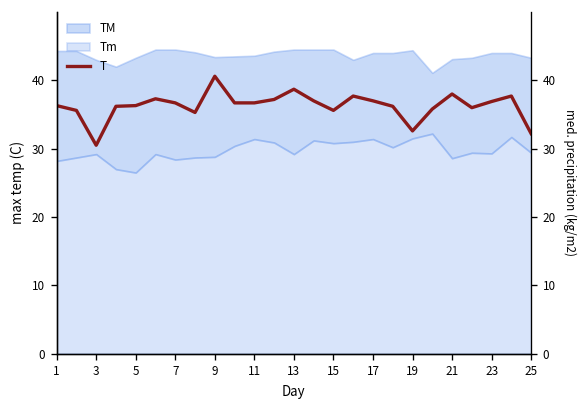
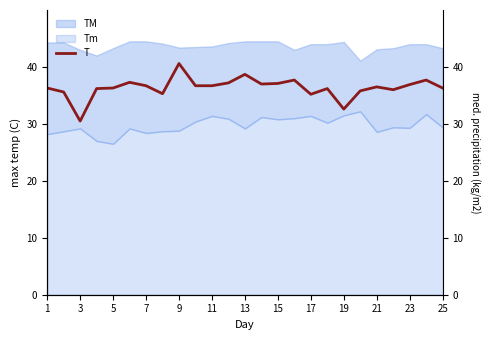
T, 15: 36 -> 37
T, 17: 37 -> 35
T, 21: 38 -> 37
T, 25: 32 -> 36
